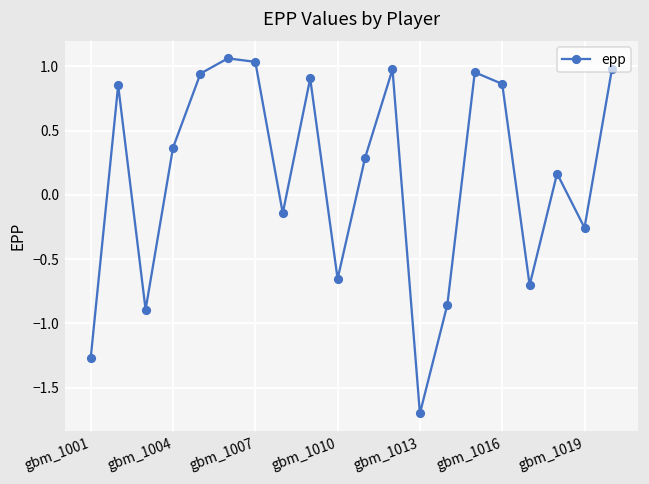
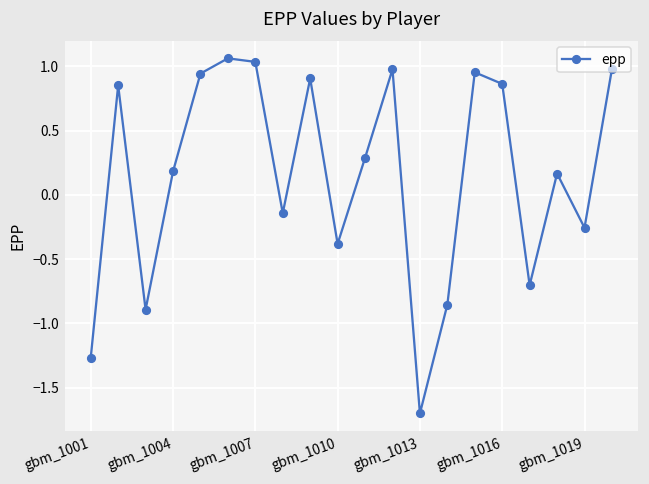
gbm_1004: 0.37 -> 0.18
gbm_1010: -0.65 -> -0.38
